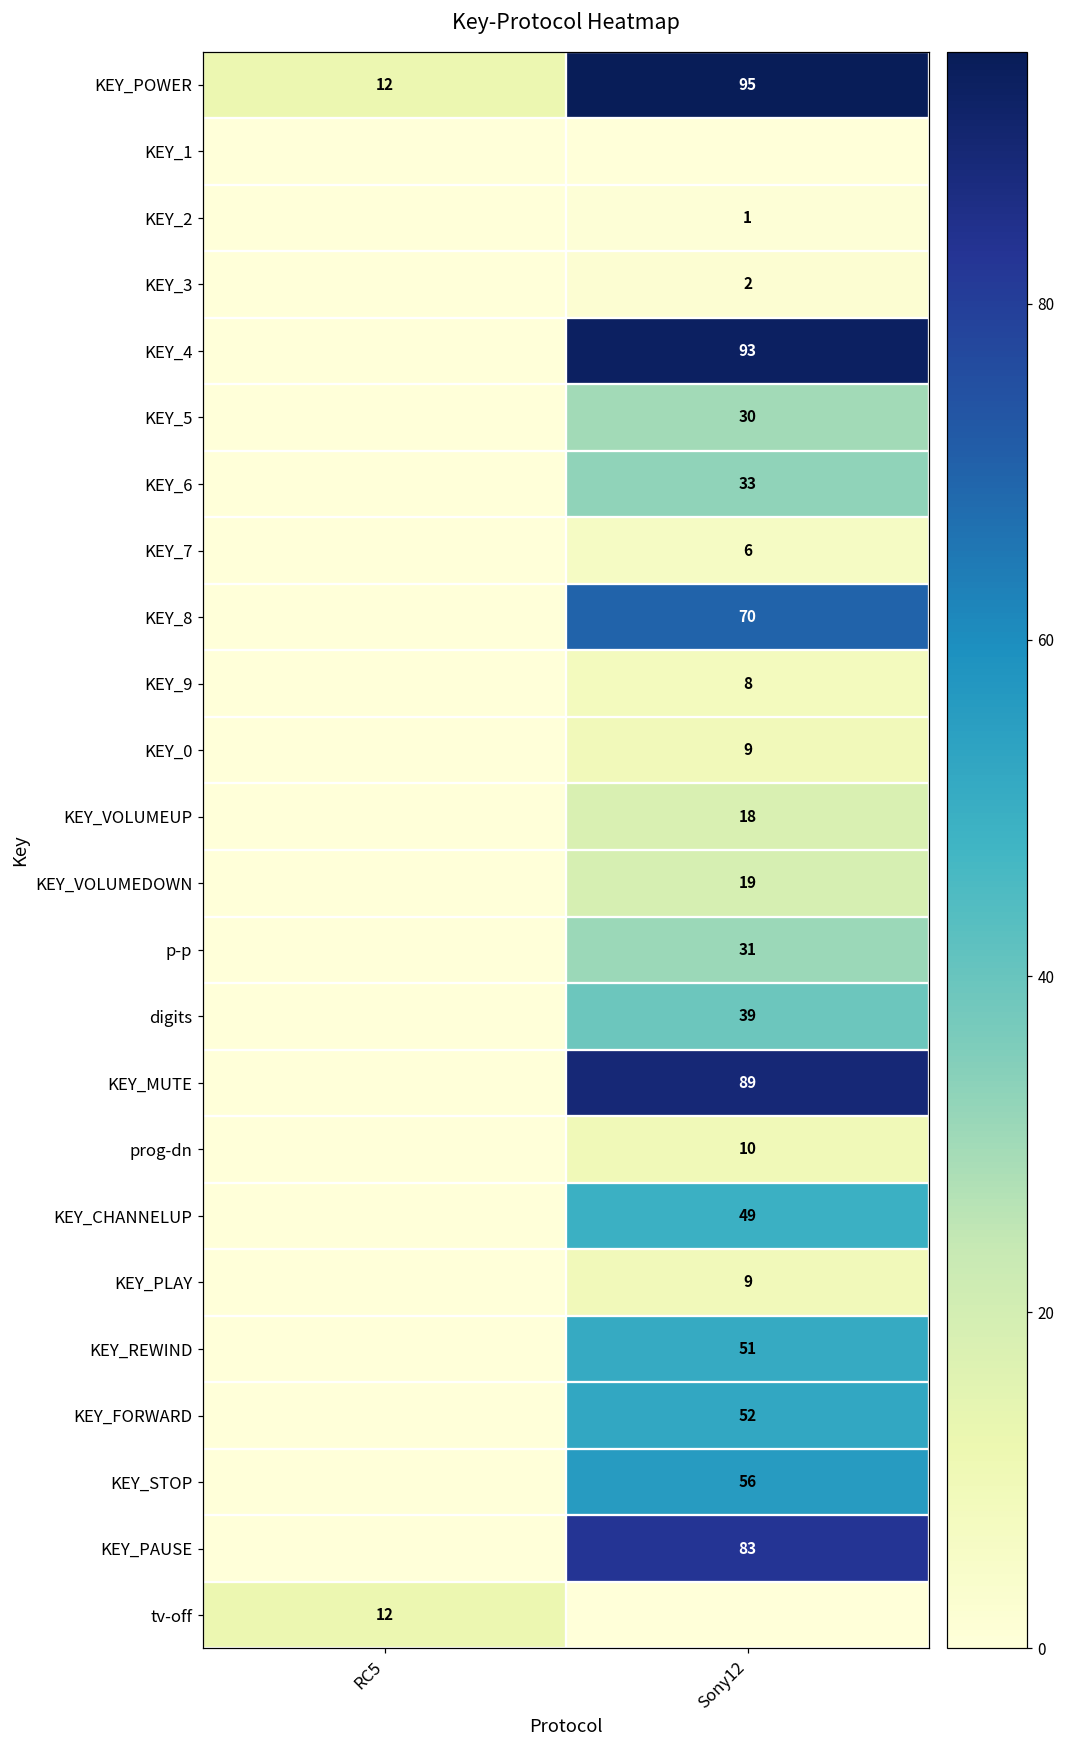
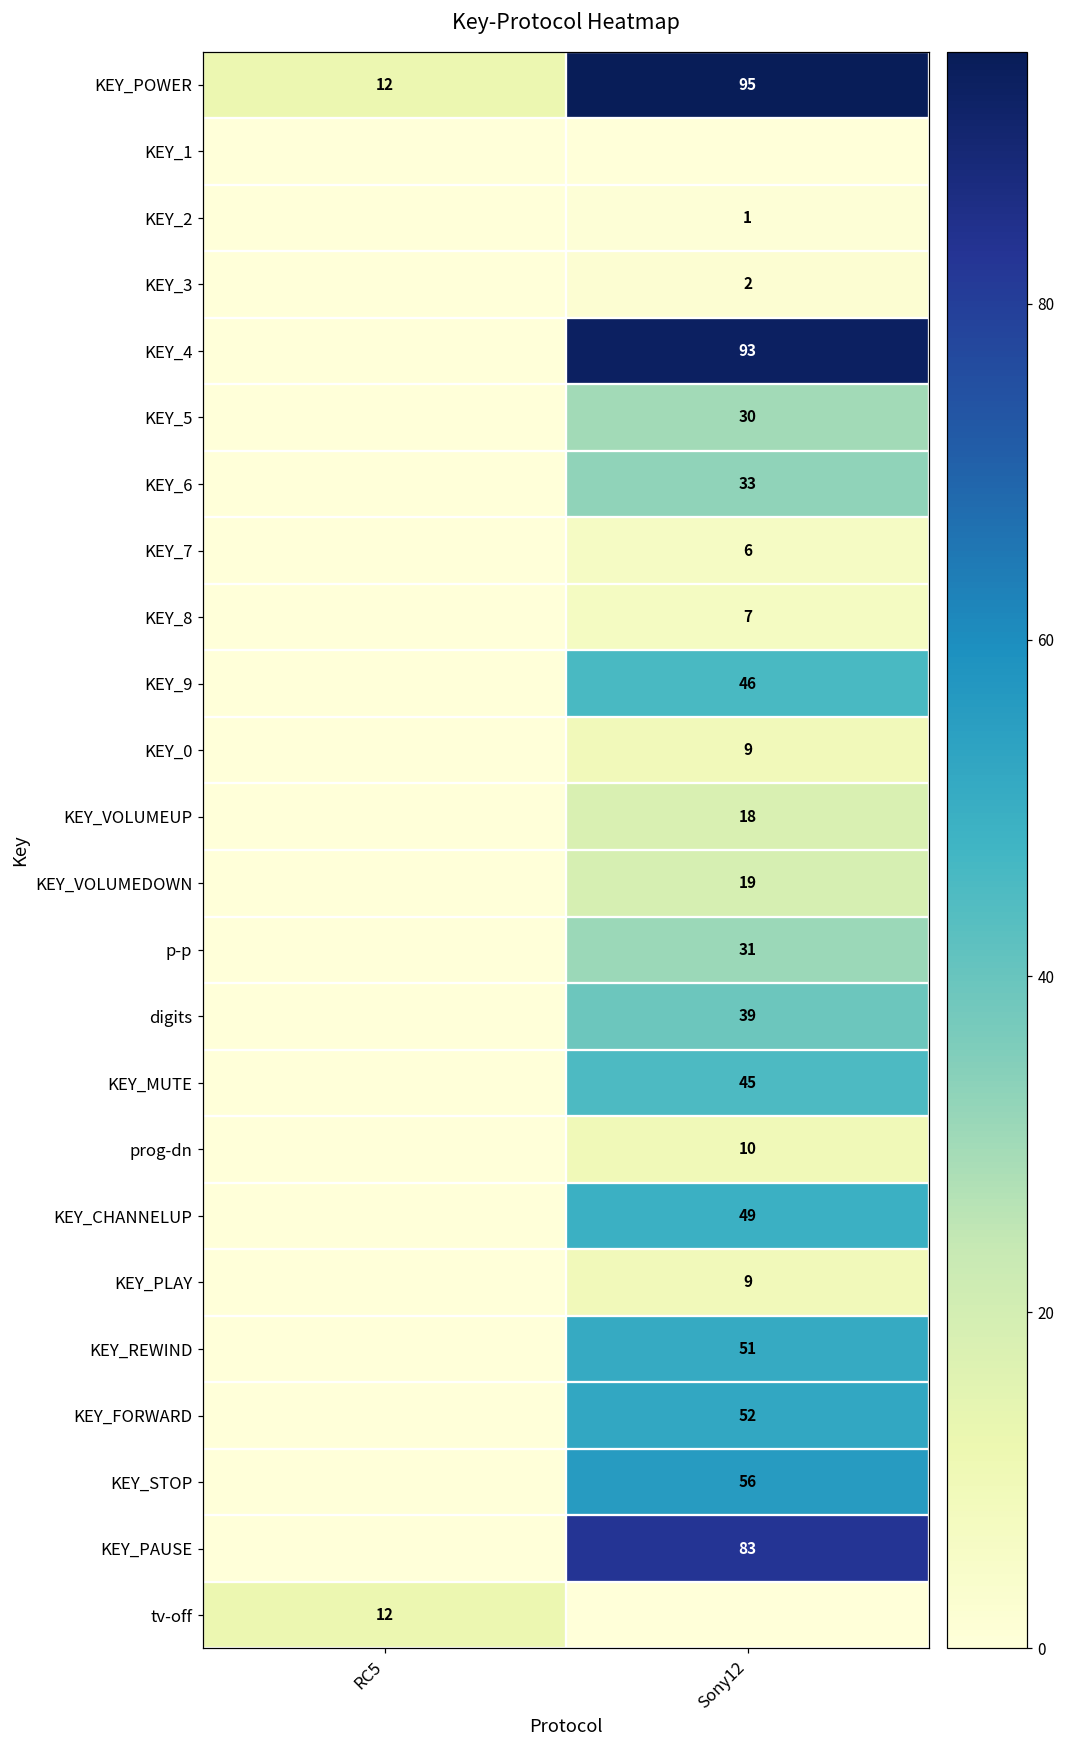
KEY_8, Sony12: 70 -> 7
KEY_9, Sony12: 8 -> 46
KEY_MUTE, Sony12: 89 -> 45
